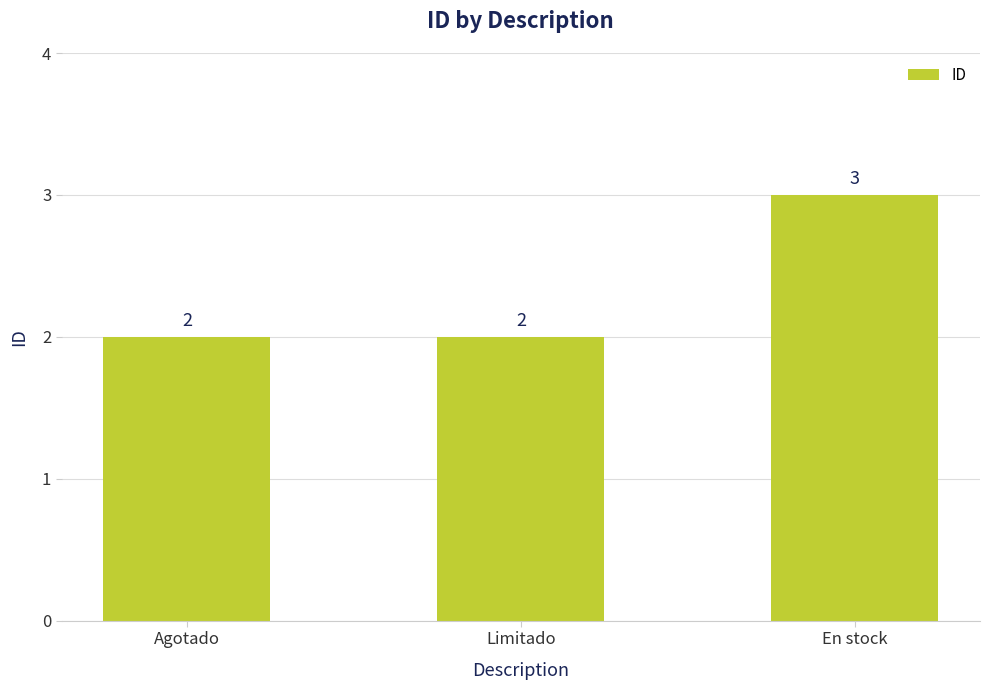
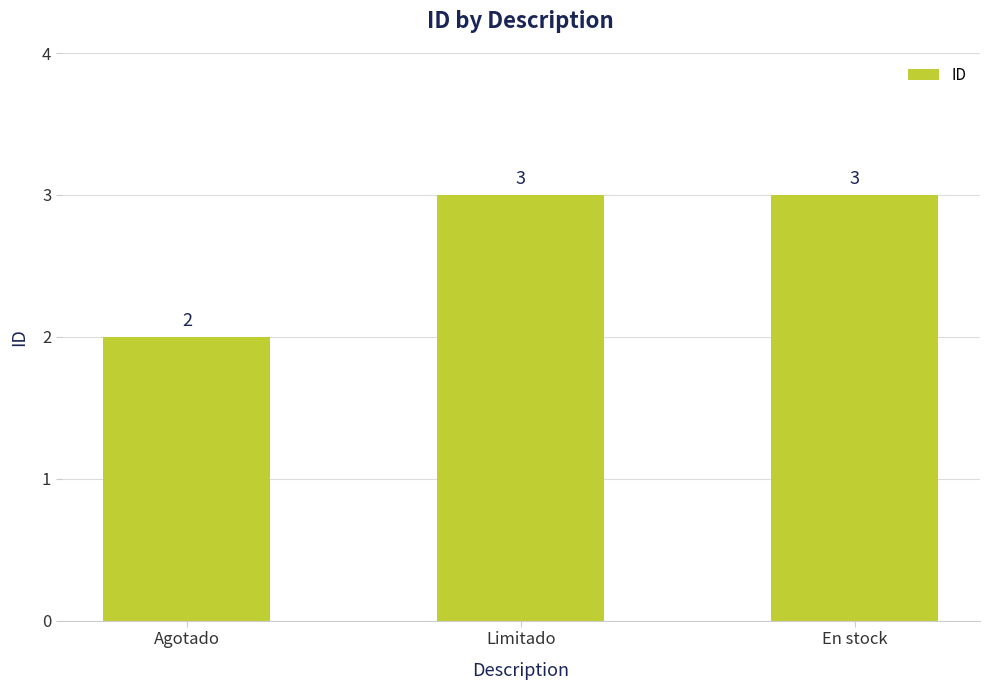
Limitado: 2 -> 3
